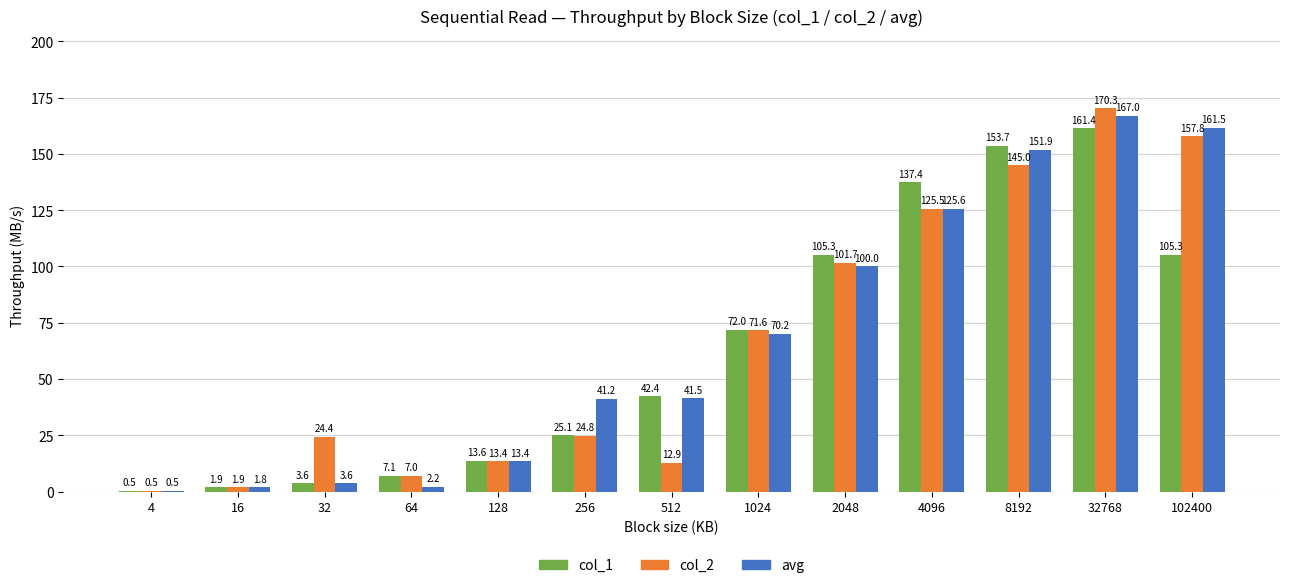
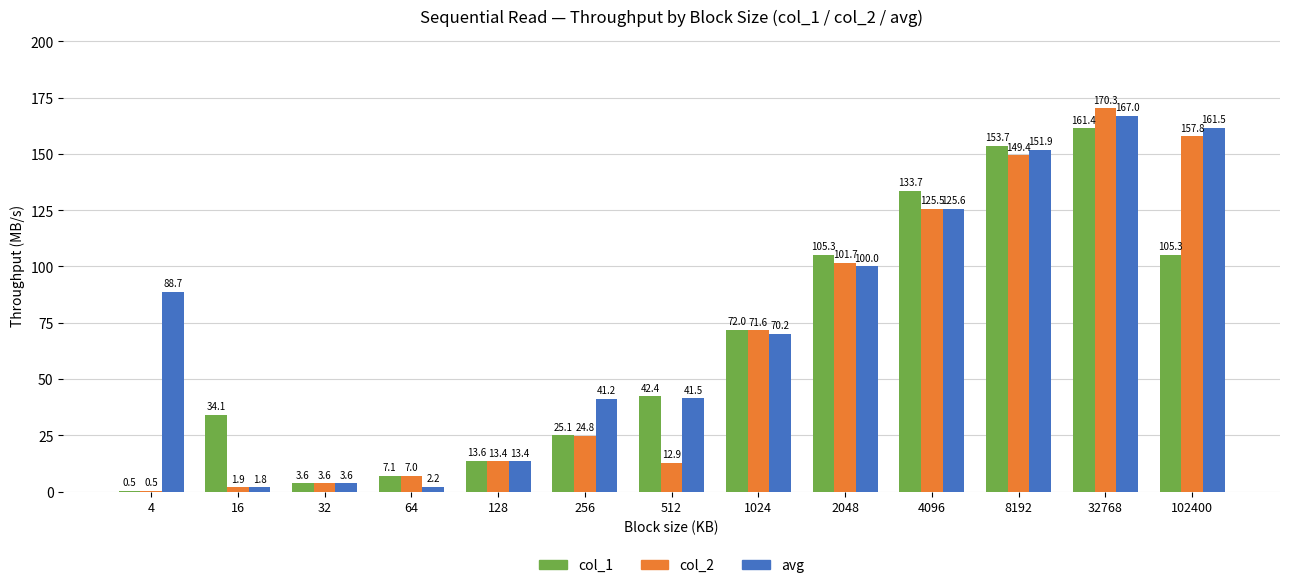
avg, 4: 0.5 -> 88.7
col_1, 16: 1.9 -> 34.1
col_2, 32: 24.4 -> 3.6
col_1, 4096: 137.4 -> 133.7
col_2, 8192: 145.0 -> 149.4
